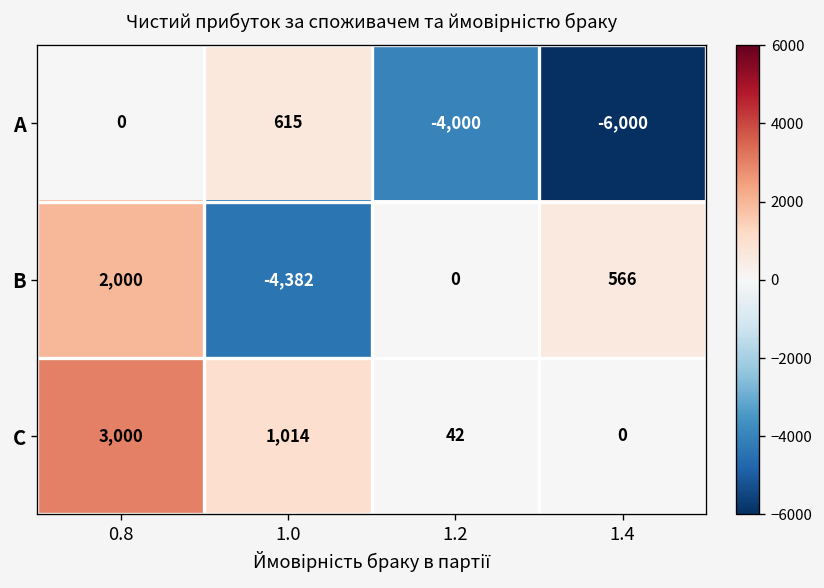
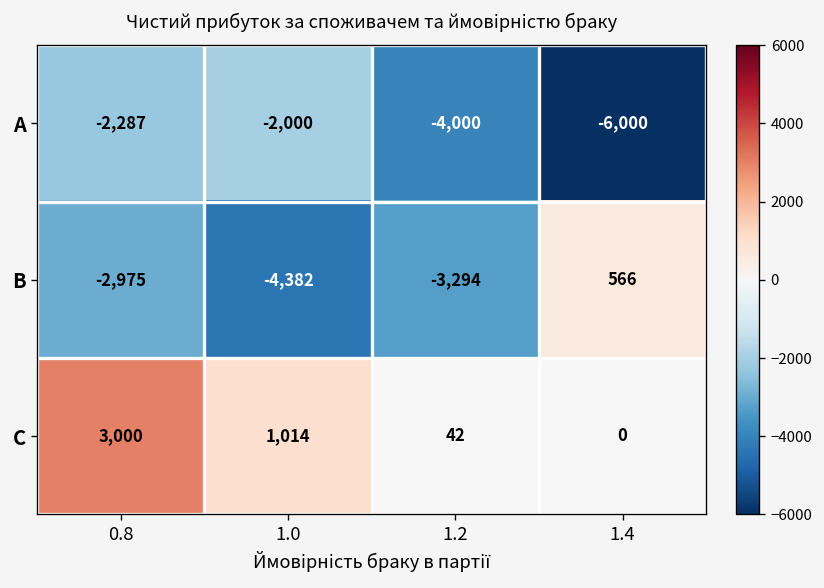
A, 0.8: 0 -> -2,287
A, 1.0: 615 -> -2,000
B, 0.8: 2,000 -> -2,975
B, 1.2: 0 -> -3,294
